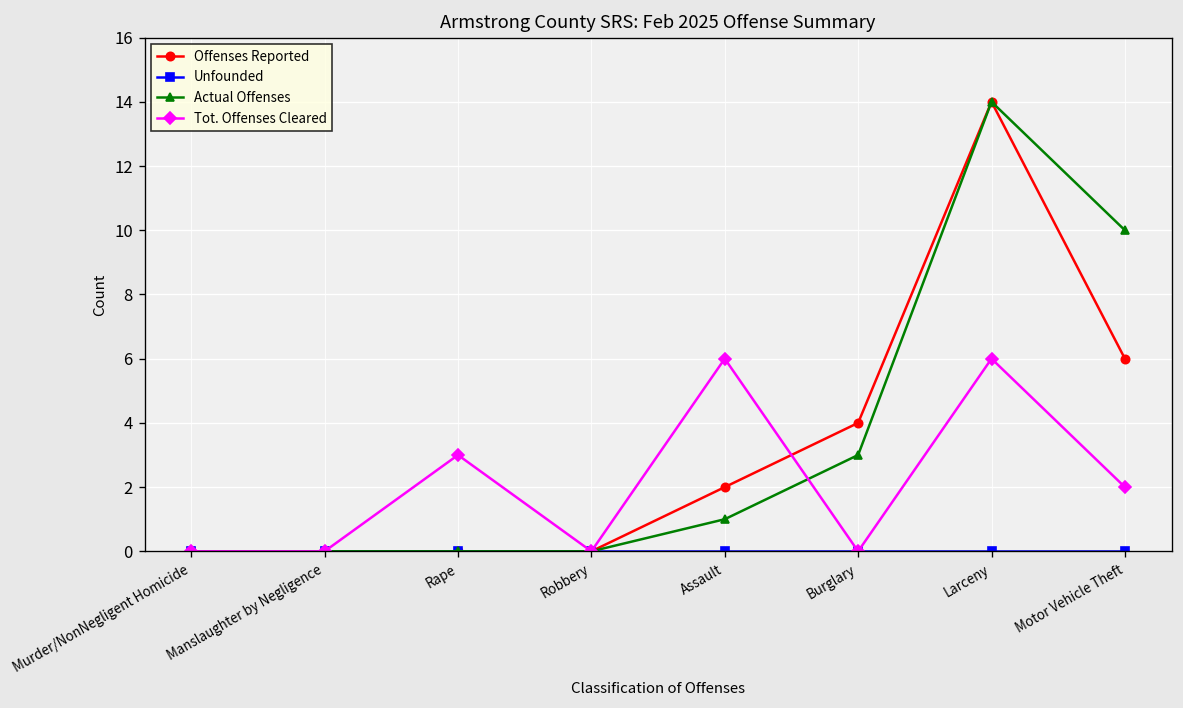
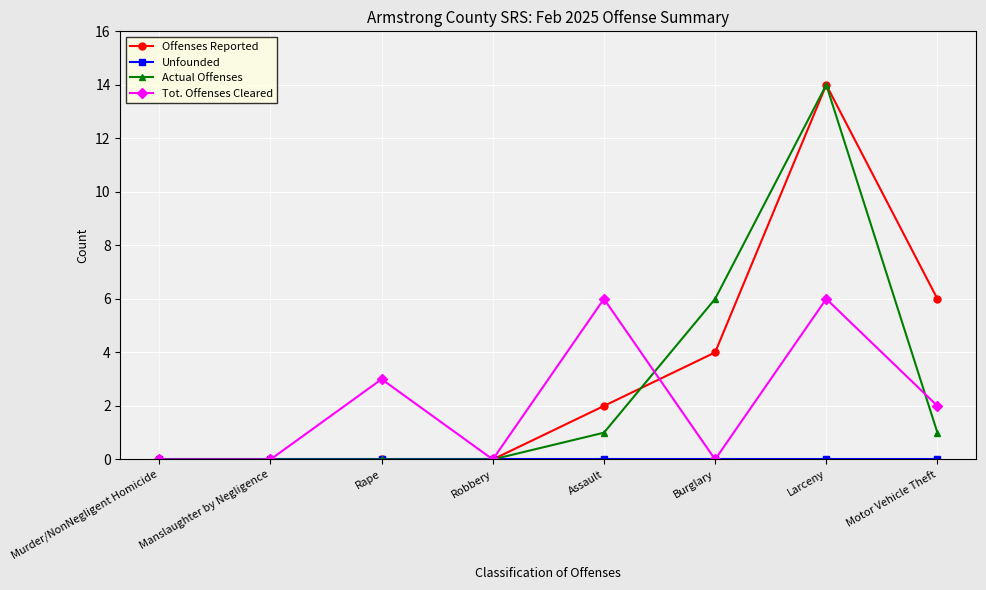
Actual Offenses, Burglary: 3 -> 6
Actual Offenses, Motor Vehicle Theft: 10 -> 1
